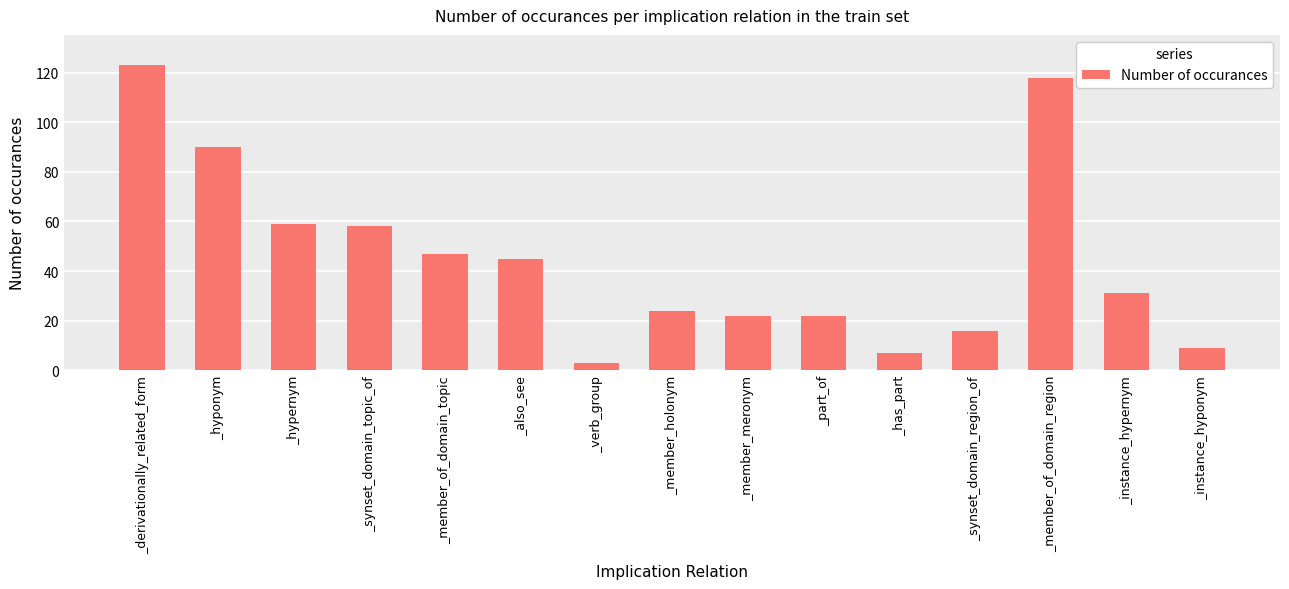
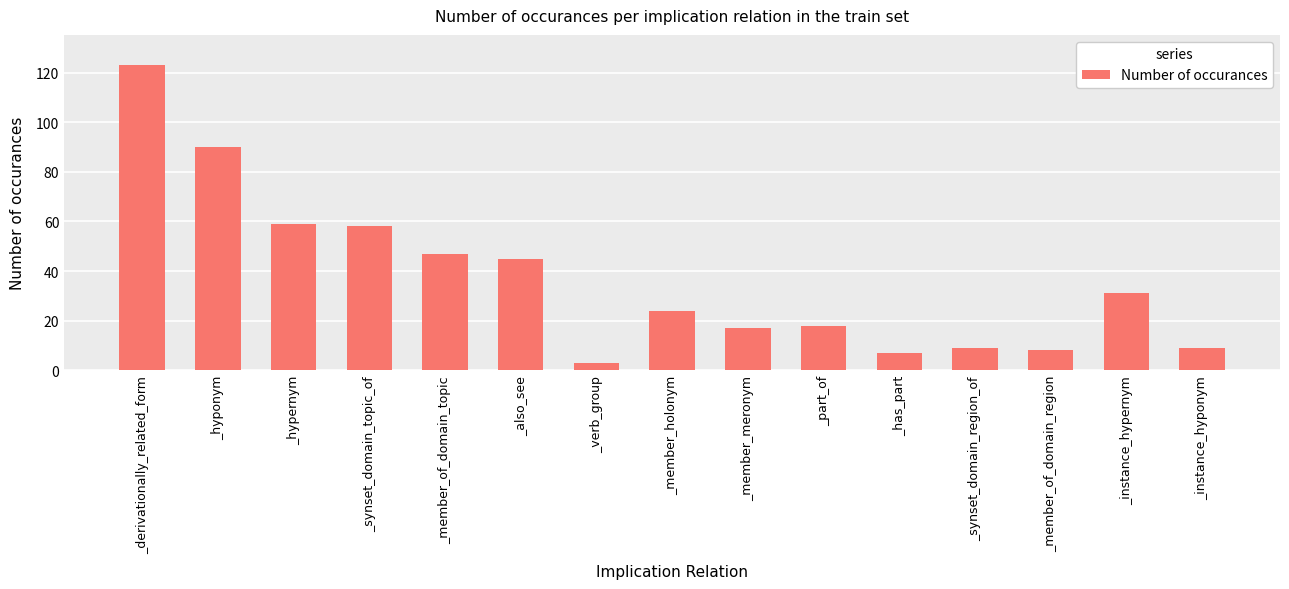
_member_meronym: 22 -> 17
_part_of: 22 -> 18
_synset_domain_region_of: 16 -> 9
_member_of_domain_region: 118 -> 8
